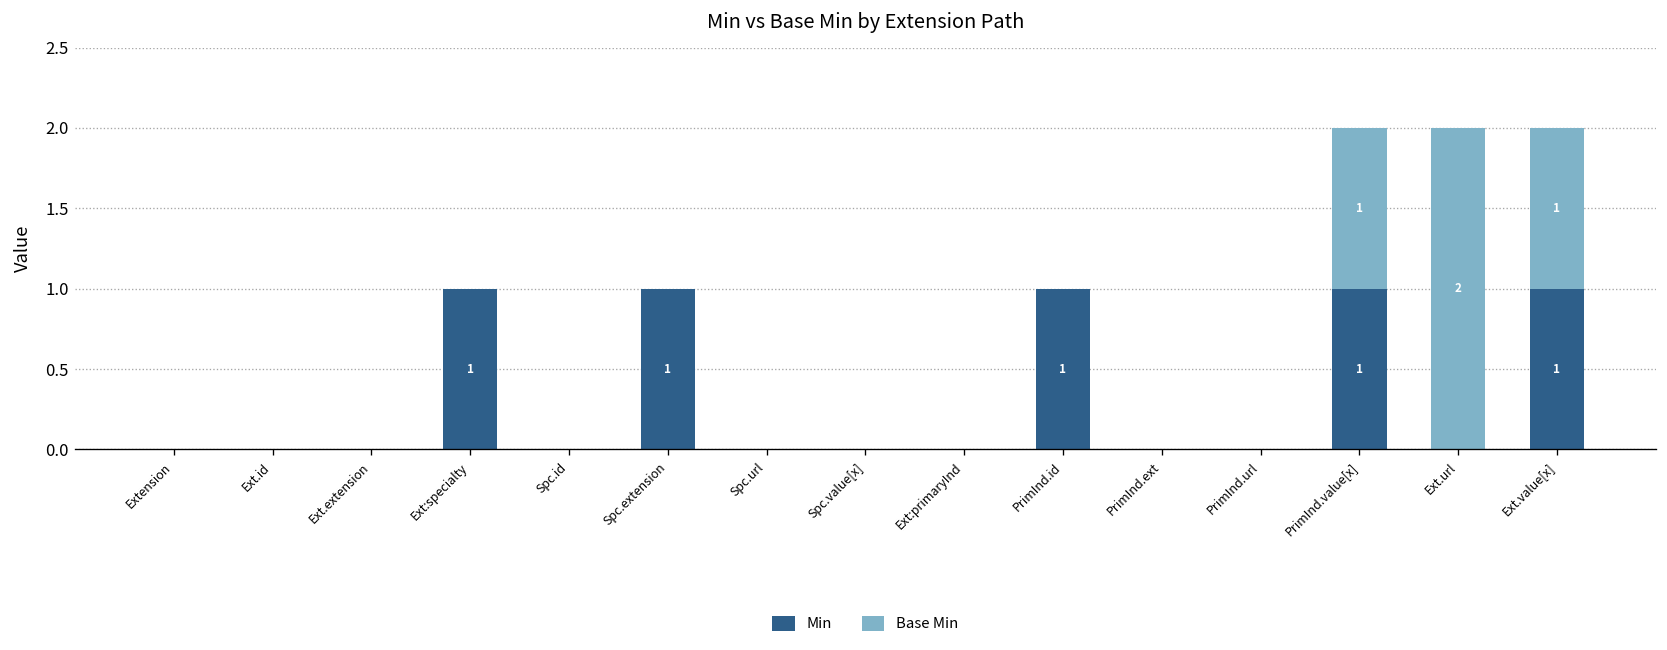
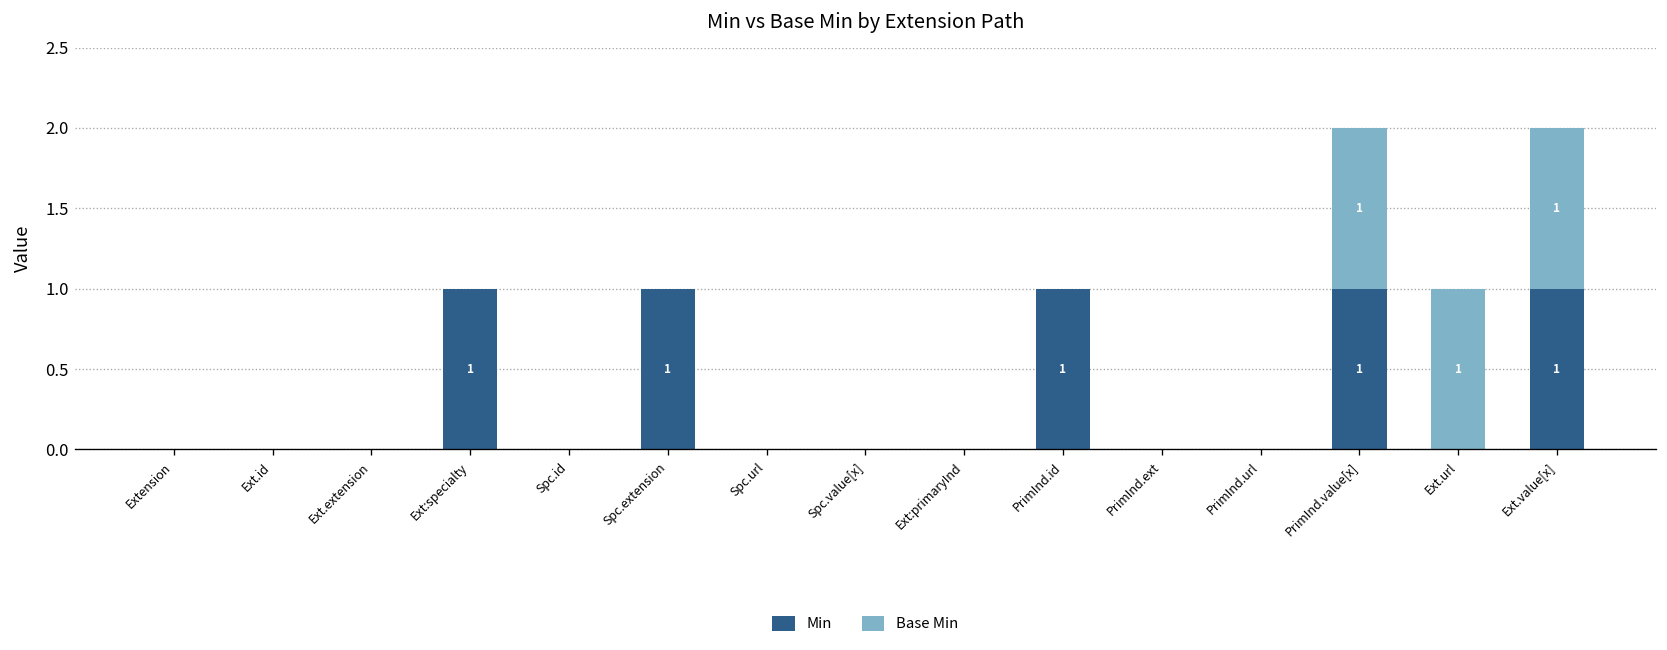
Base Min, Ext.url: 2 -> 1
